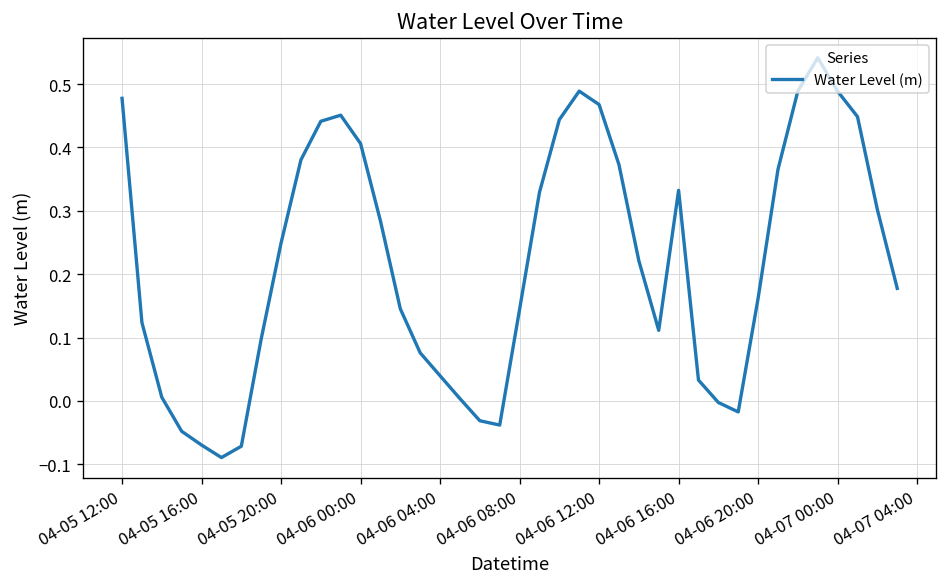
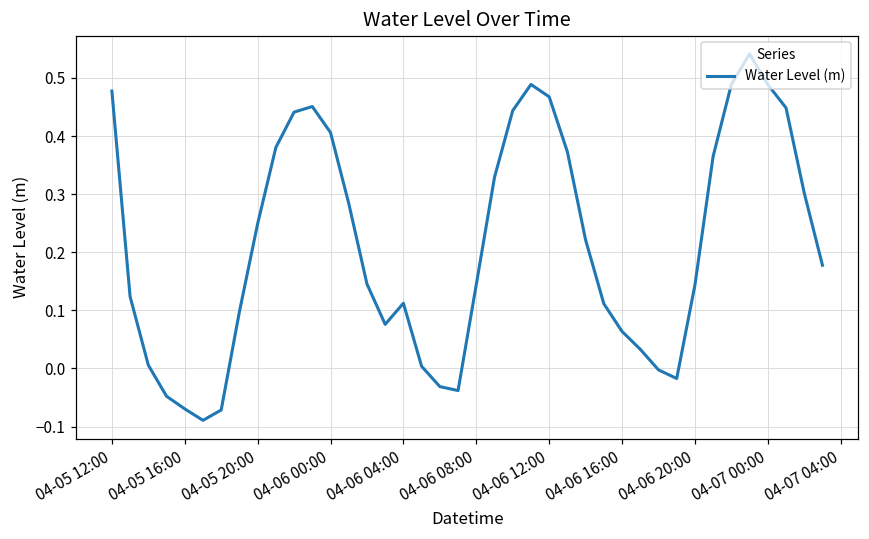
04-06 04:00: 0.04 -> 0.11
04-06 16:00: 0.33 -> 0.06
04-06 20:00: 0.16 -> 0.14
